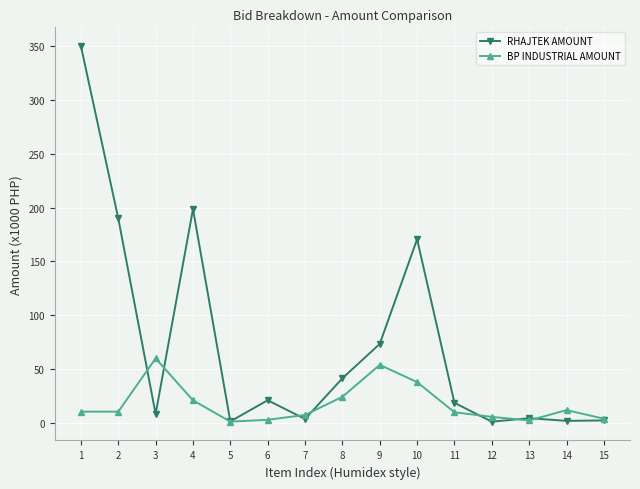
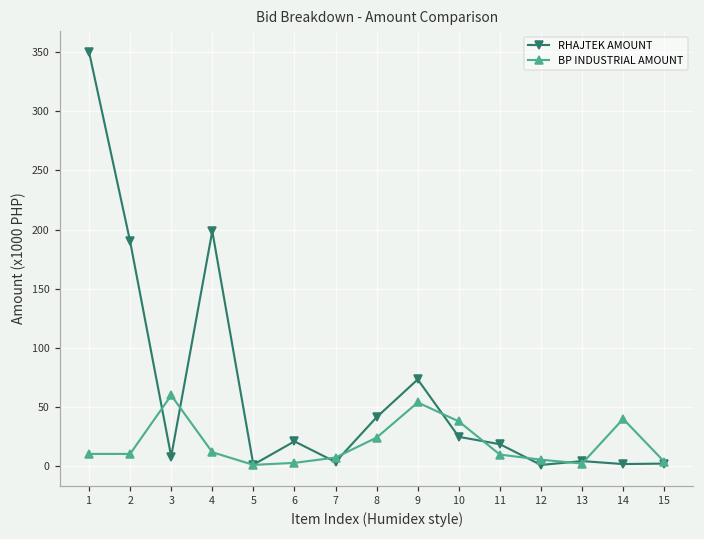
BP INDUSTRIAL AMOUNT, 4: 21 -> 12
RHAJTEK AMOUNT, 10: 171 -> 25
BP INDUSTRIAL AMOUNT, 14: 12 -> 40
